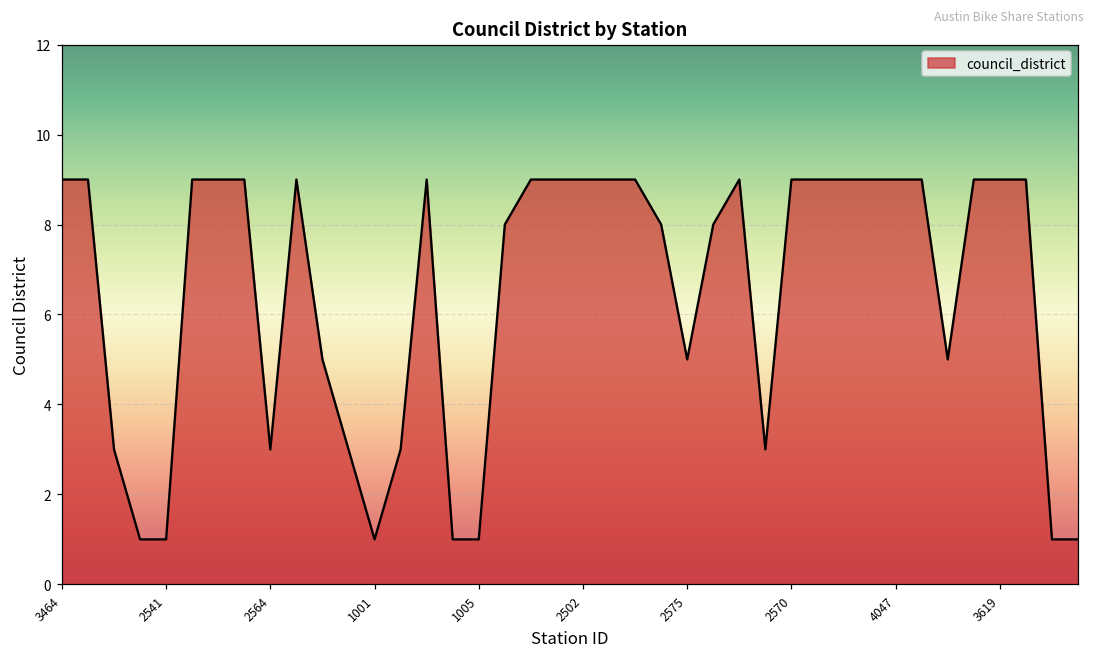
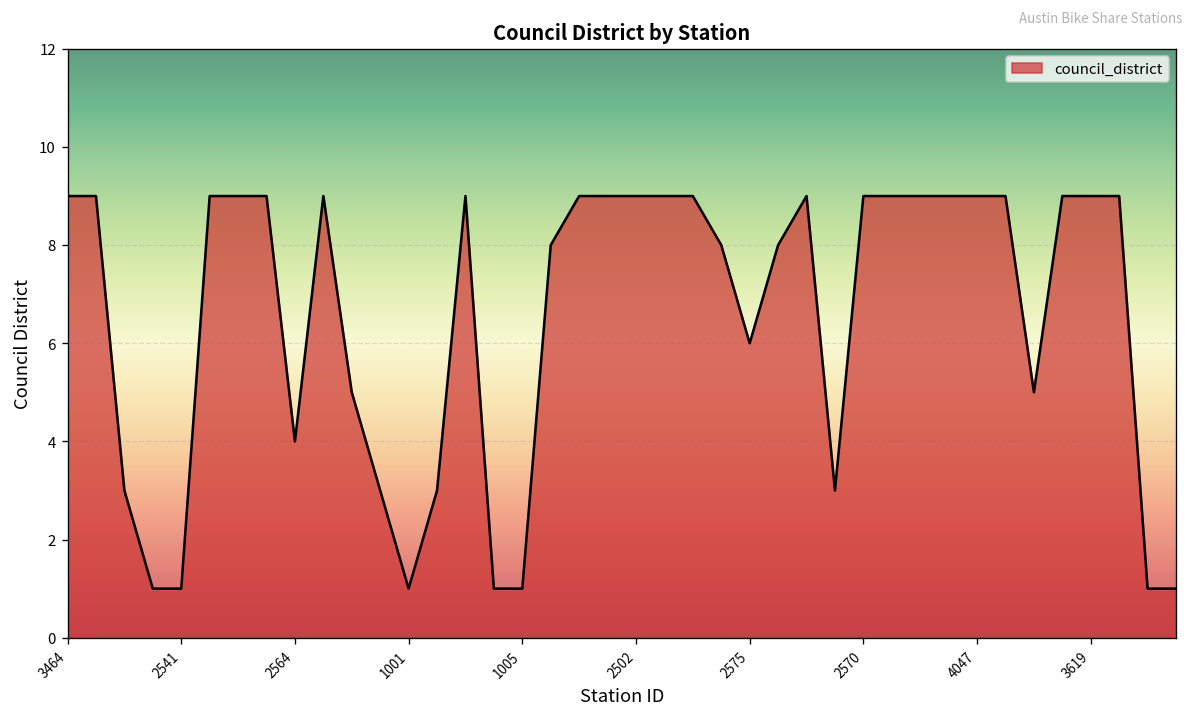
2564: 3 -> 4
2575: 5 -> 6
